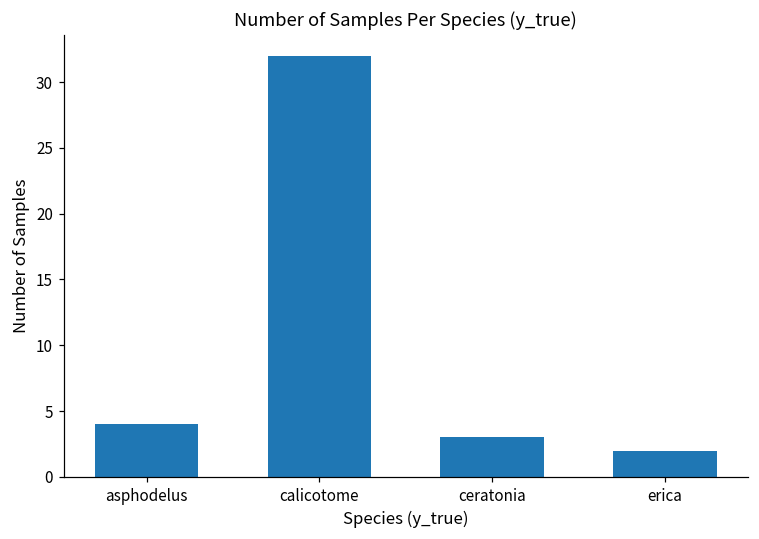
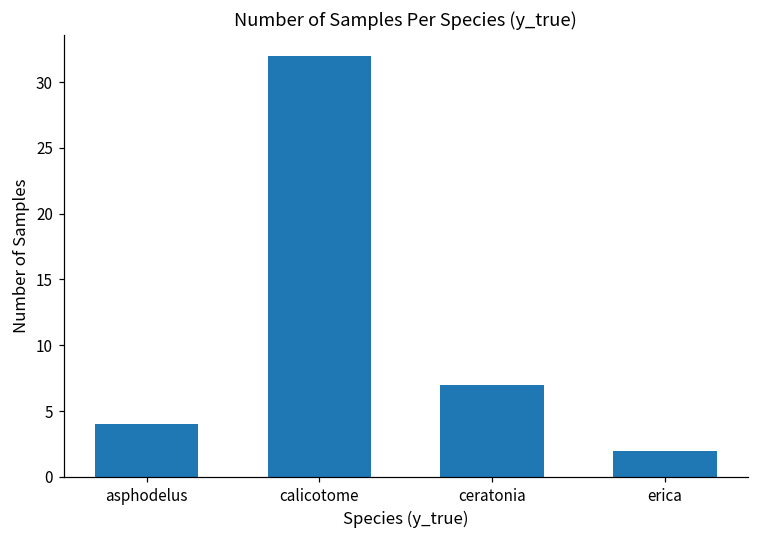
ceratonia: 3 -> 7
